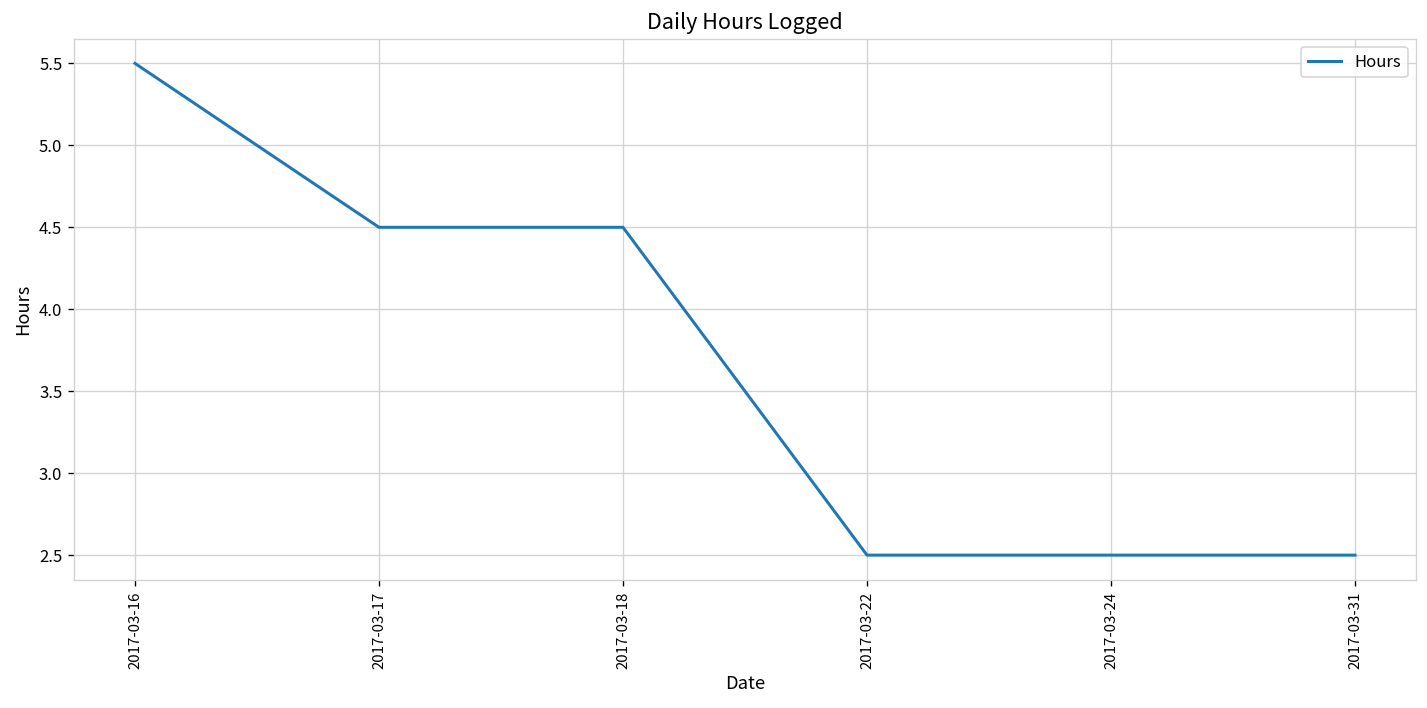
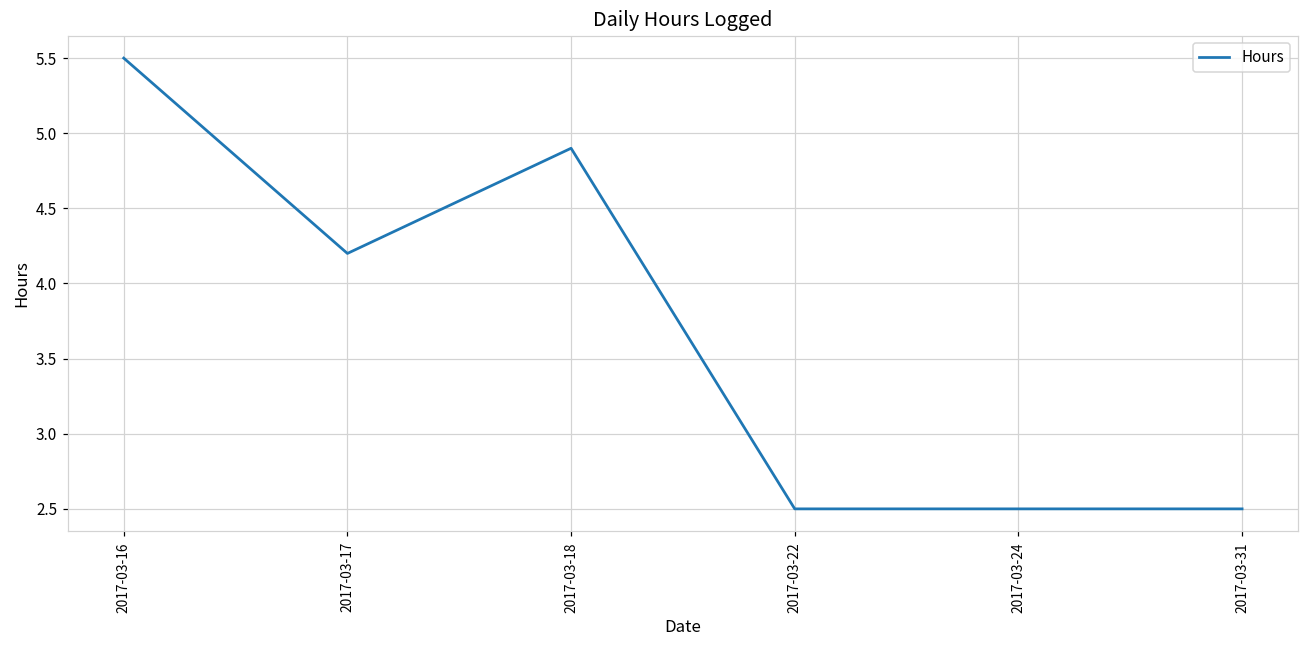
2017-03-17: 4.5 -> 4.2
2017-03-18: 4.5 -> 4.9
